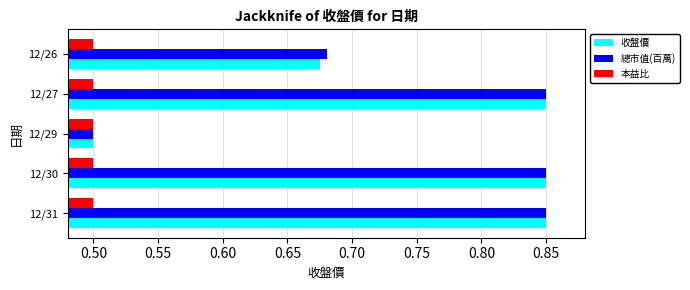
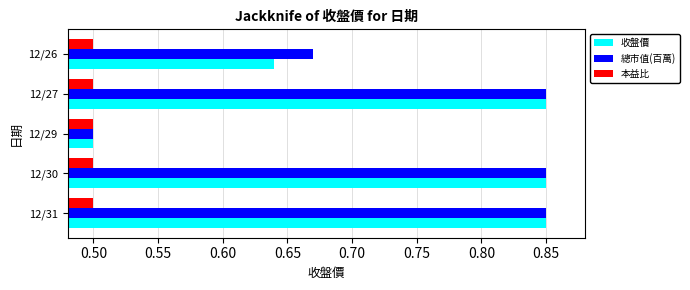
總市值(百萬), 12/26: 0.680 -> 0.670
收盤價, 12/26: 0.675 -> 0.640
